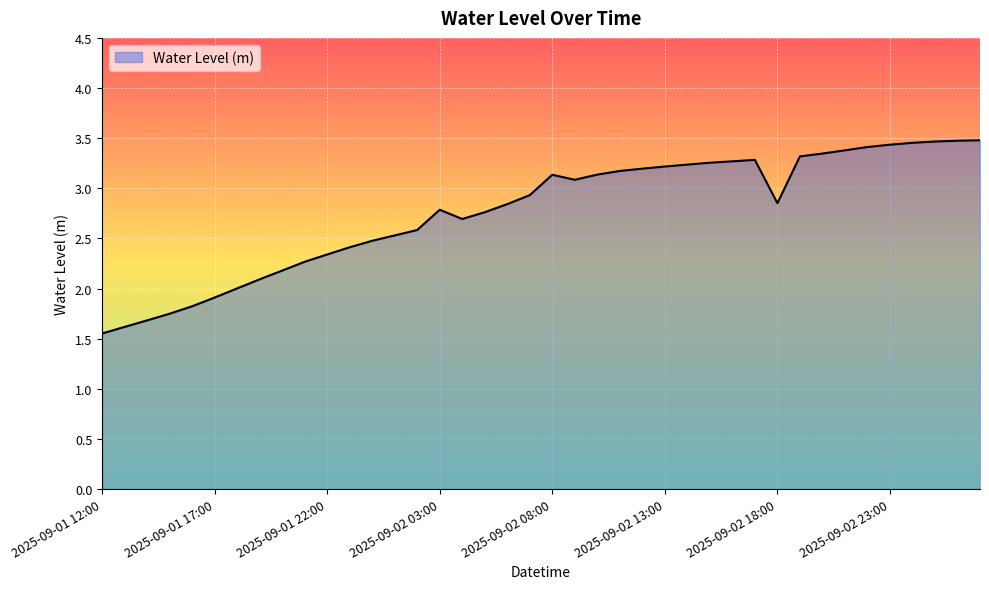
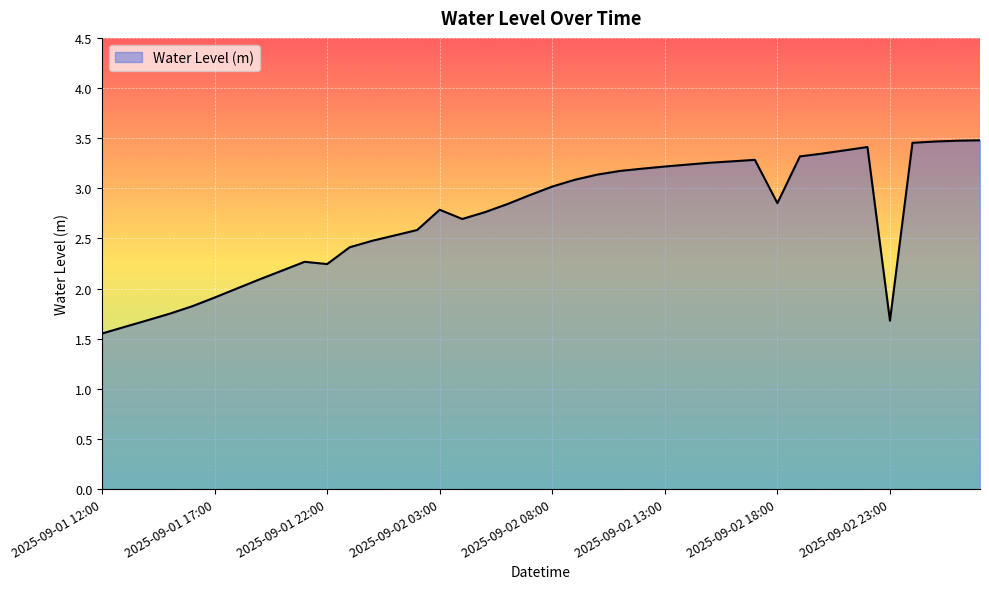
2025-09-01 22:00: 2.34 -> 2.24
2025-09-02 08:00: 3.13 -> 3.02
2025-09-02 23:00: 3.43 -> 1.68
